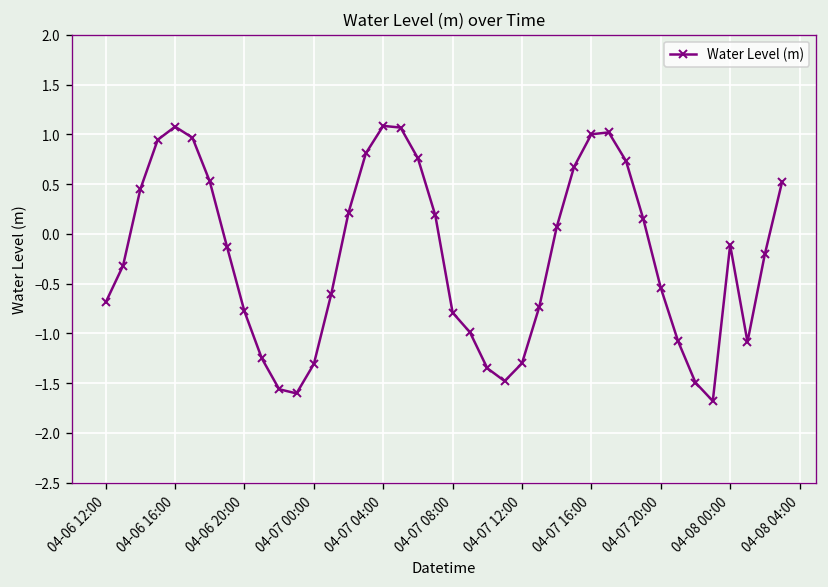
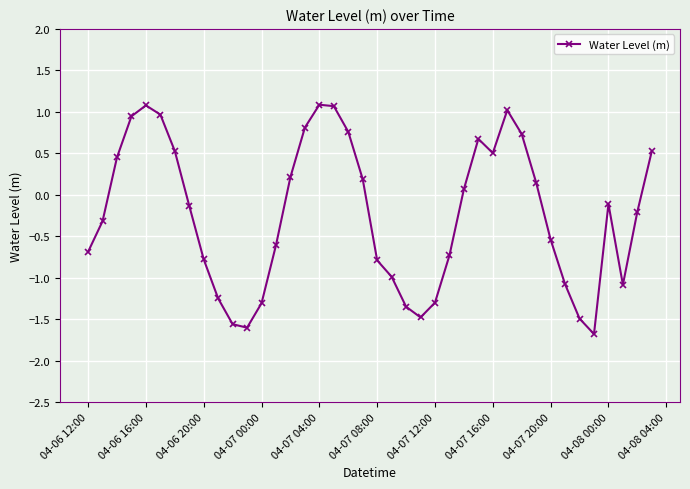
04-07 16:00: 1.0 -> 0.5
